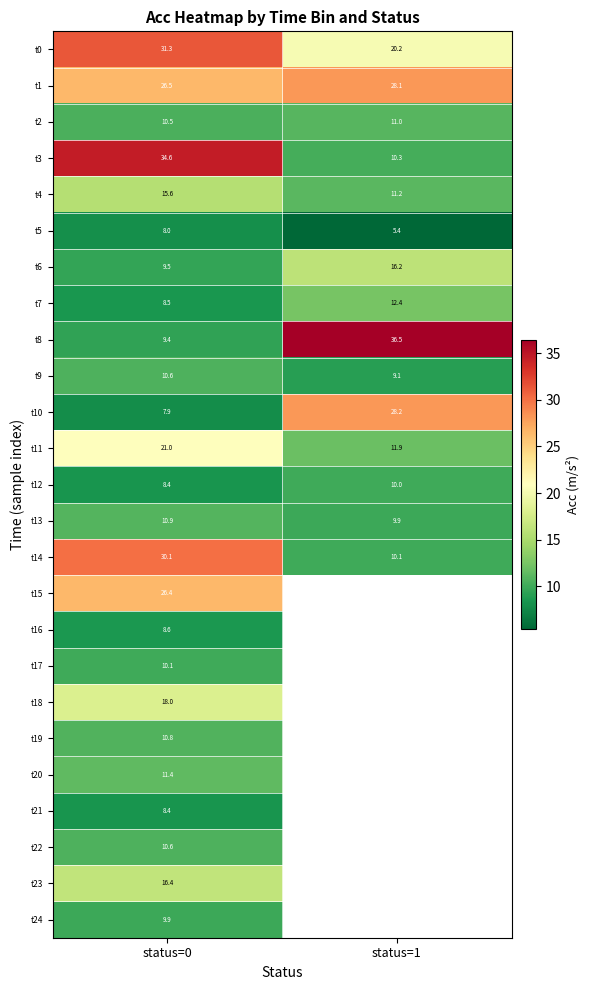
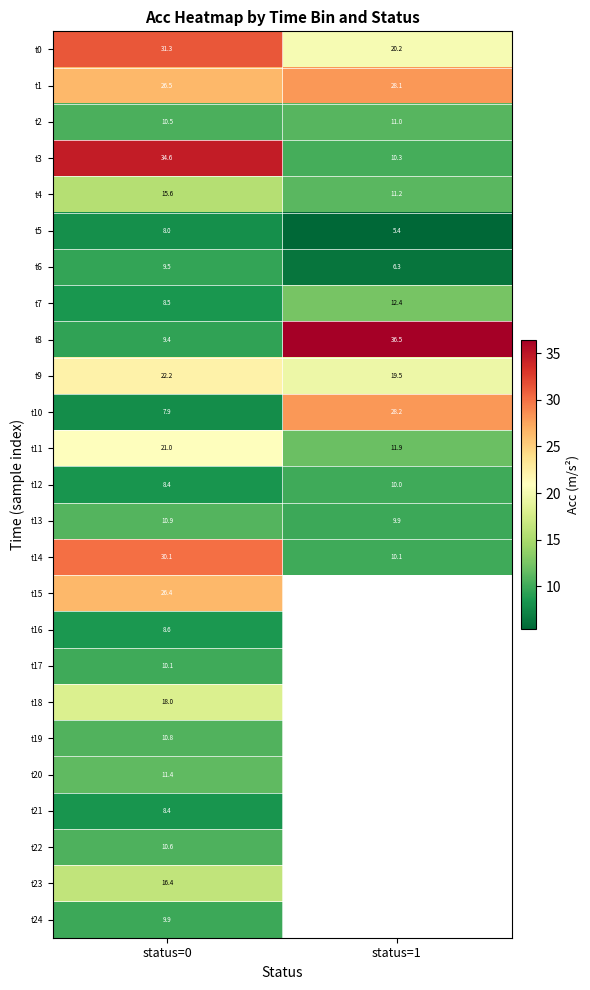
t6, status=1: 16.2 -> 6.3
t9, status=0: 10.6 -> 22.2
t9, status=1: 9.1 -> 19.5
